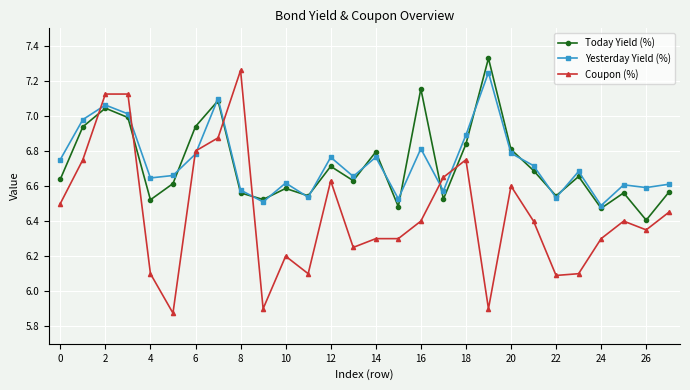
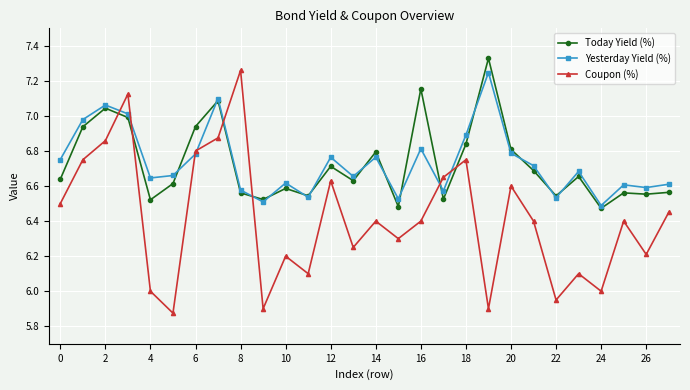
Coupon (%), 2: 7.13 -> 6.86
Coupon (%), 4: 6.1 -> 6.0
Coupon (%), 14: 6.3 -> 6.4
Coupon (%), 22: 6.09 -> 5.95
Coupon (%), 24: 6.3 -> 6.0
Today Yield (%), 26: 6.41 -> 6.55
Coupon (%), 26: 6.35 -> 6.21
